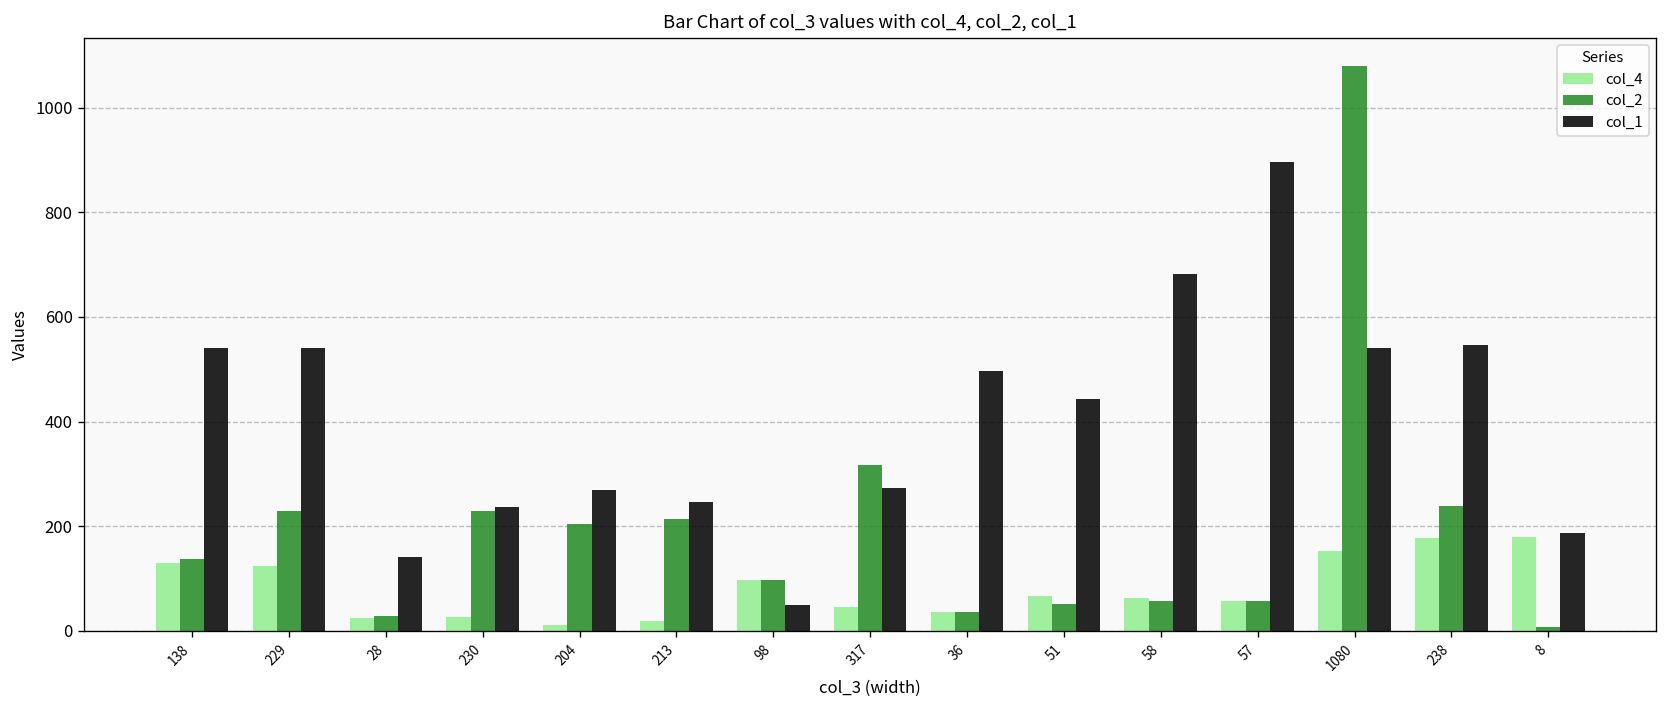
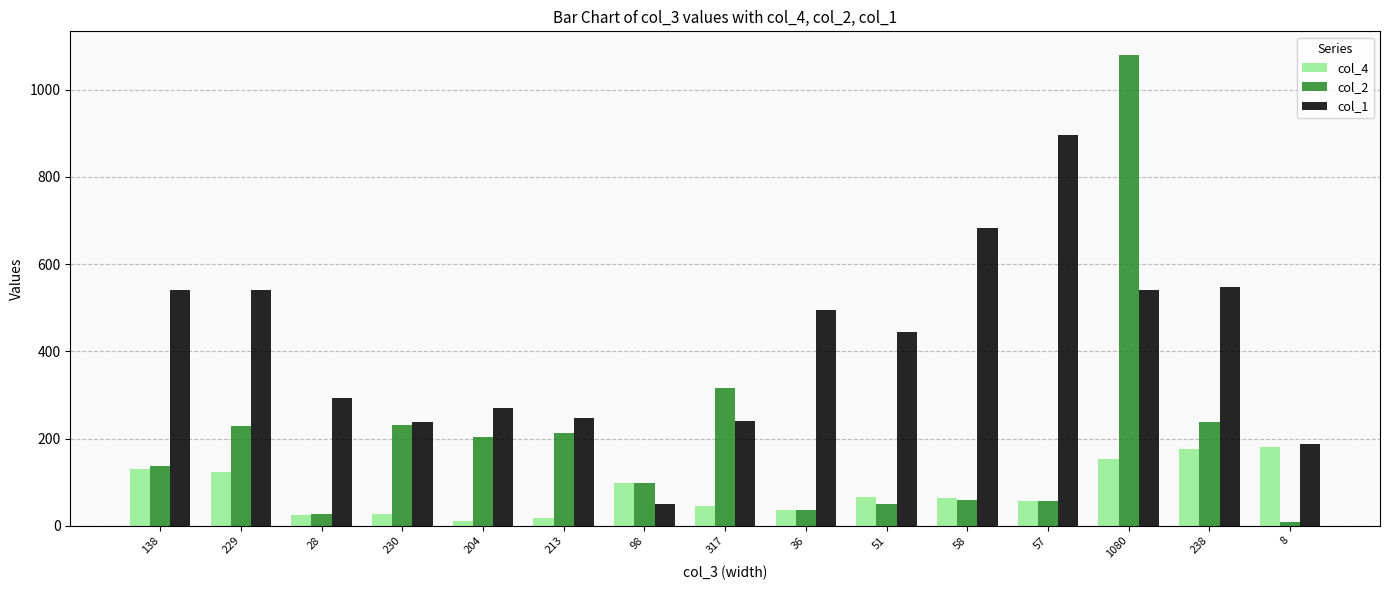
col_1, 28: 140 -> 290
col_1, 317: 270 -> 240
